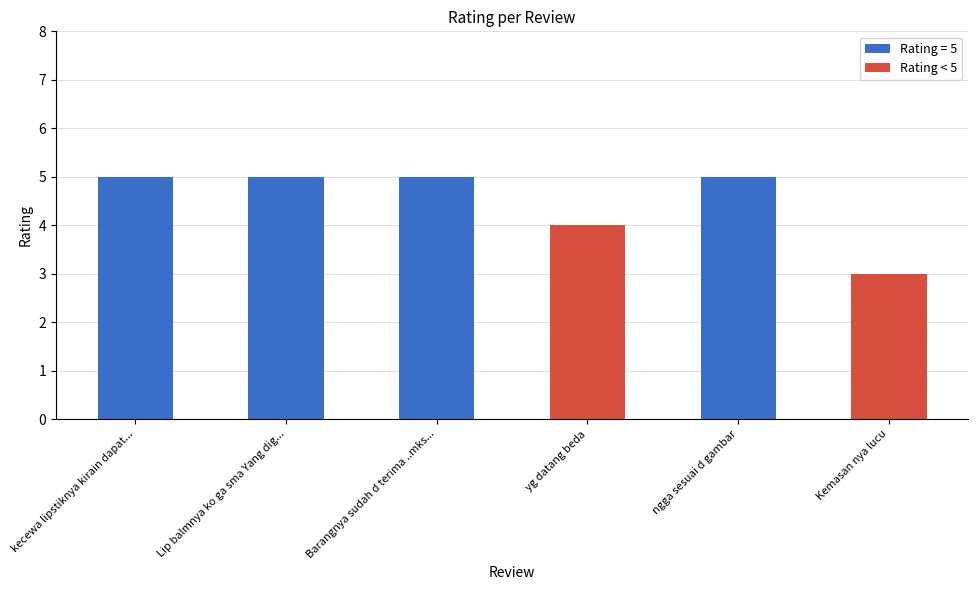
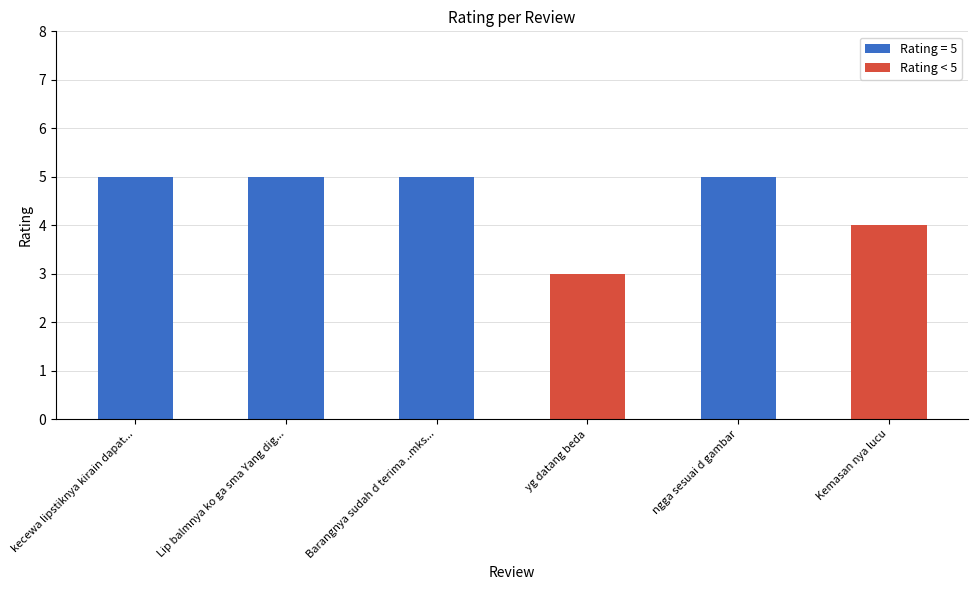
yg datang beda: 4 -> 3
Kemasan nya lucu: 3 -> 4
